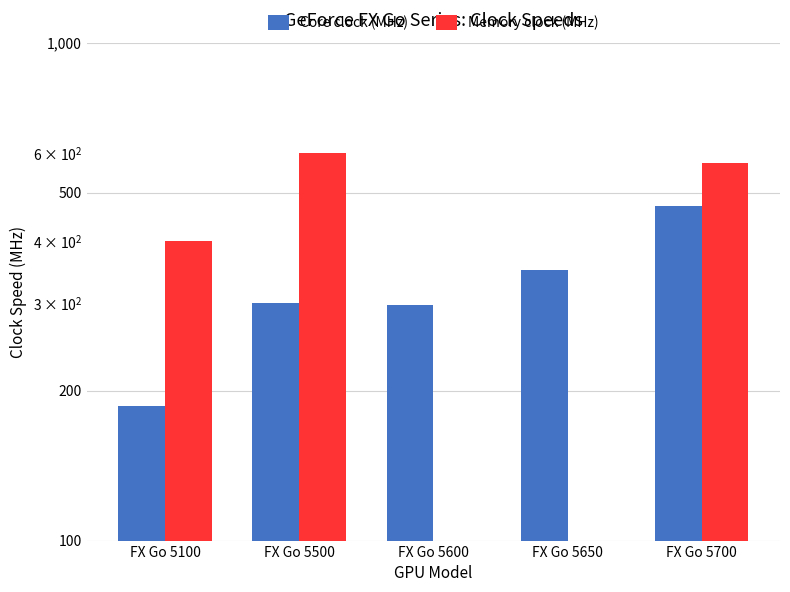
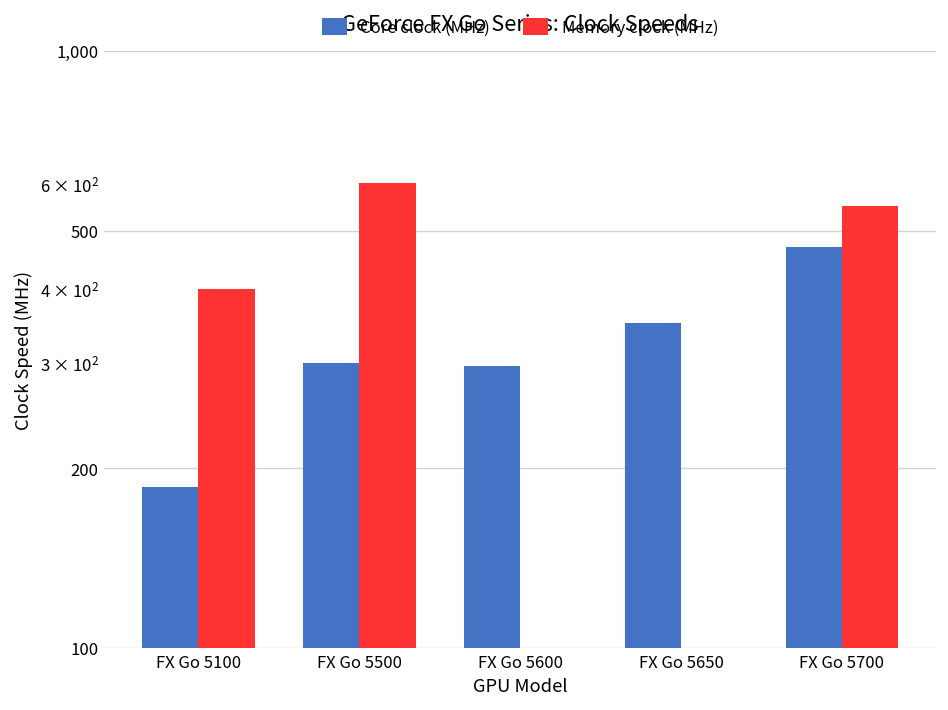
Memory clock (MHz), FX Go 5700: 570 -> 550
